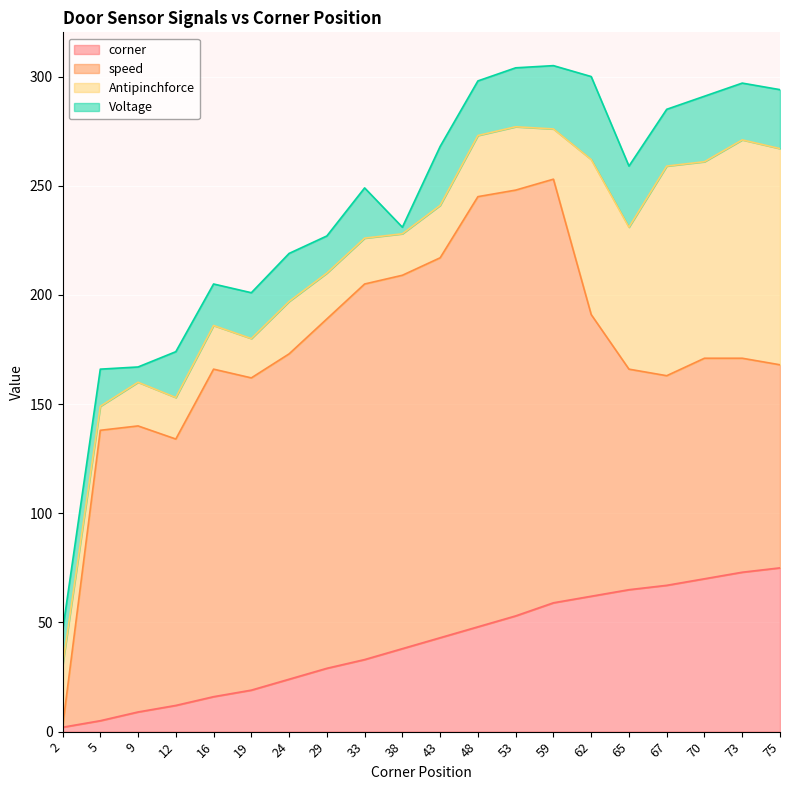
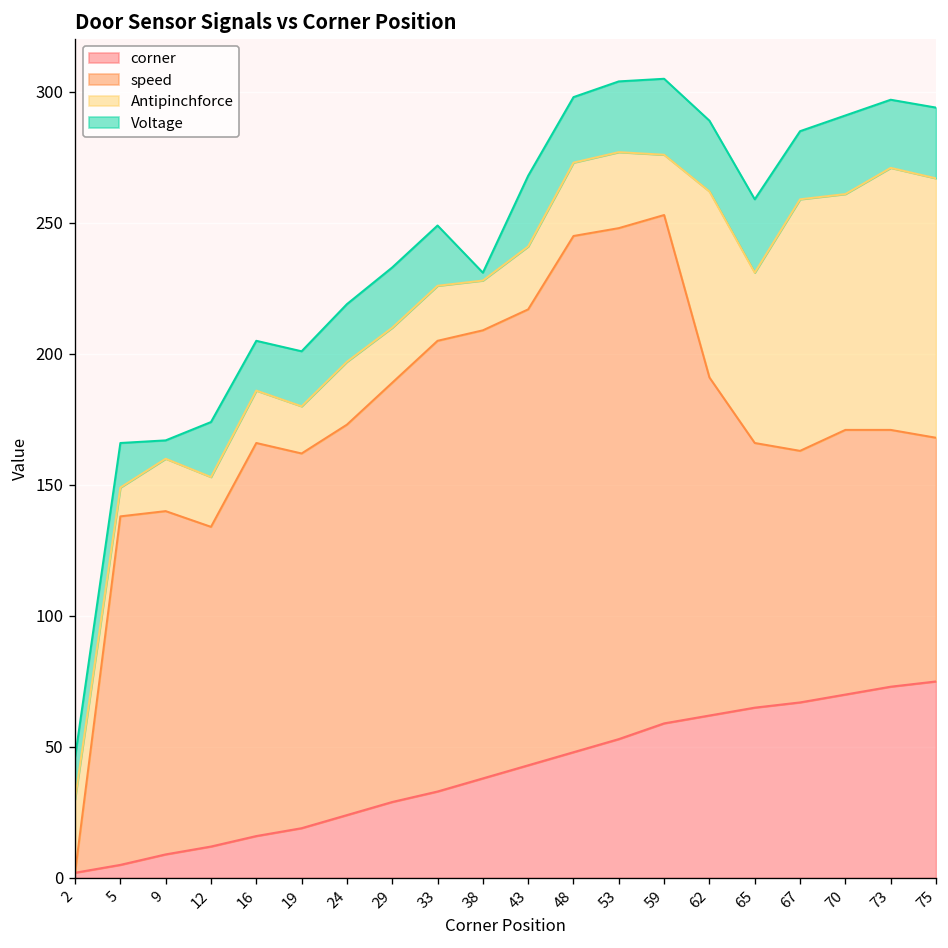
Voltage, 29: 17 -> 23
Voltage, 62: 38 -> 27
